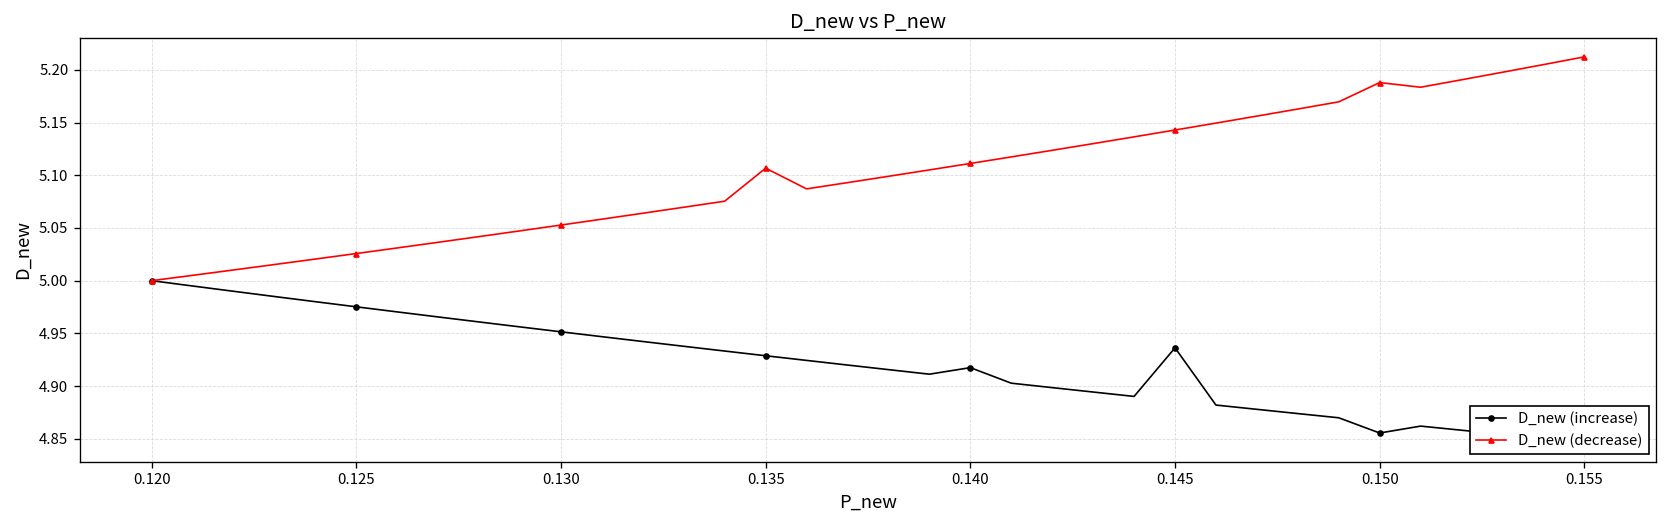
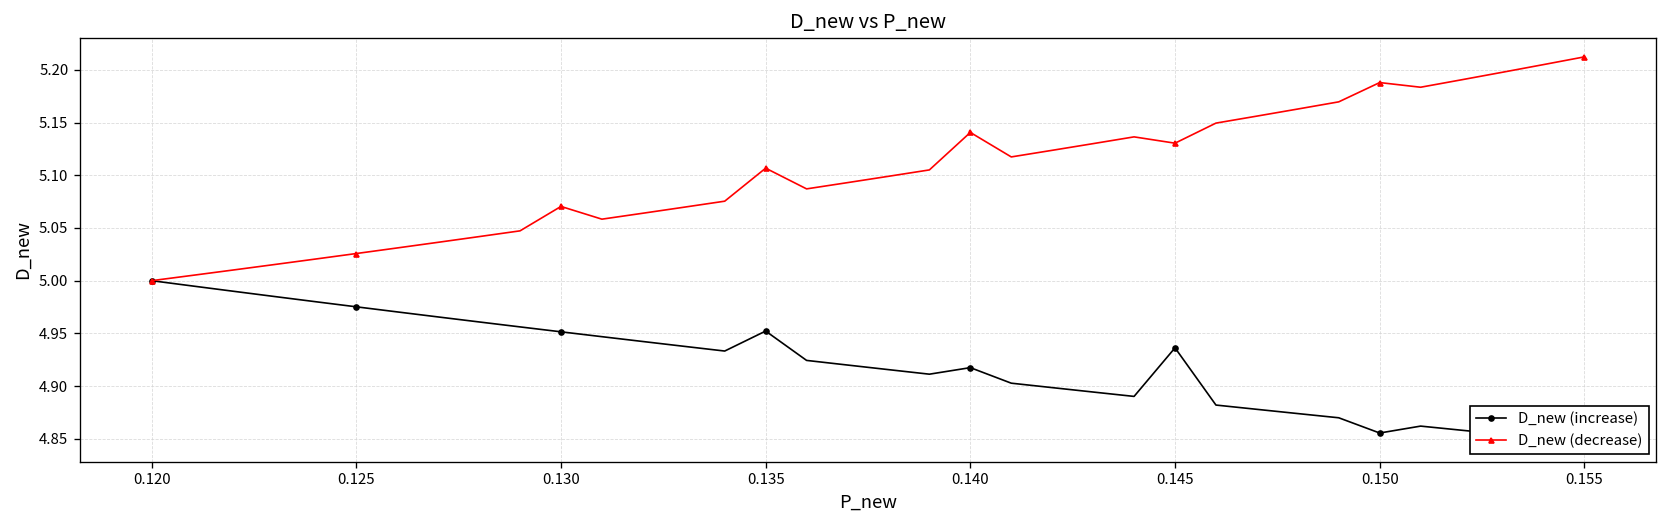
D_new (decrease), 0.130: 5.05 -> 5.07
D_new (increase), 0.135: 4.93 -> 4.95
D_new (decrease), 0.140: 5.11 -> 5.14
D_new (decrease), 0.145: 5.14 -> 5.13
